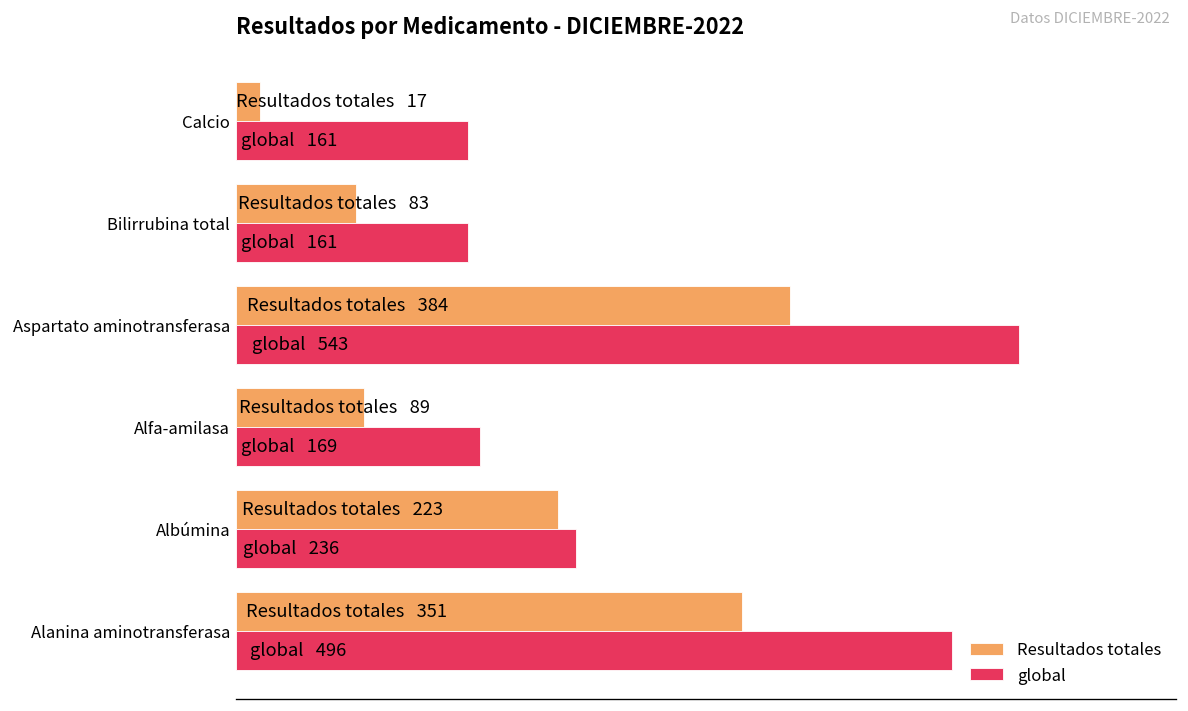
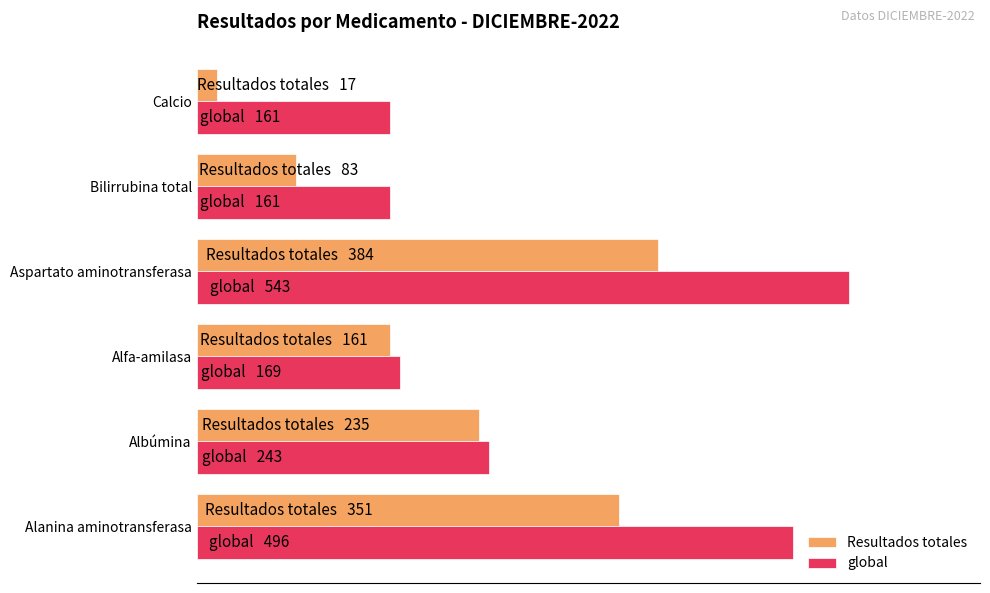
Resultados totales, Alfa-amilasa: 89 -> 161
Resultados totales, Albúmina: 223 -> 235
global, Albúmina: 236 -> 243
